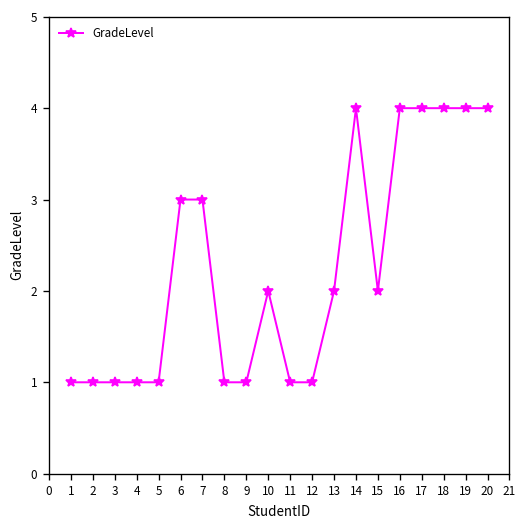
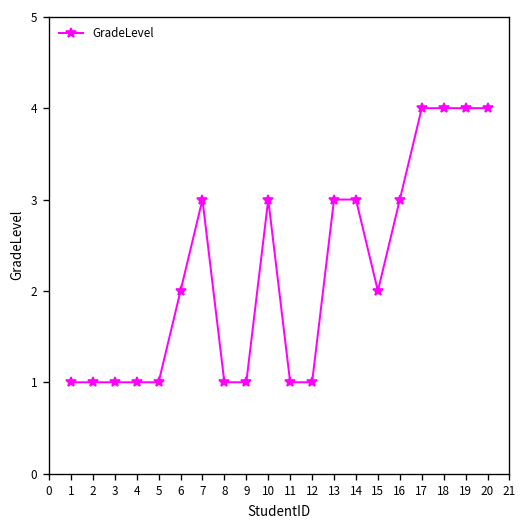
6: 3 -> 2
10: 2 -> 3
13: 2 -> 3
14: 4 -> 3
16: 4 -> 3
